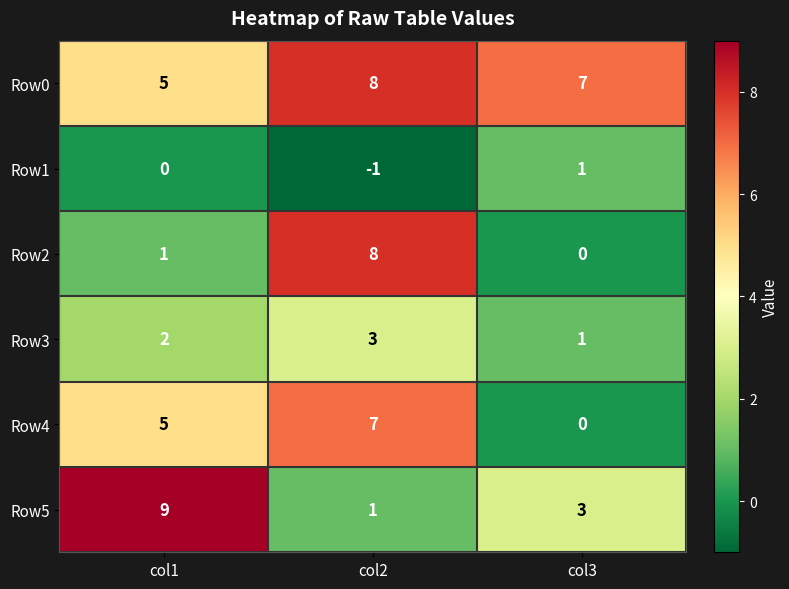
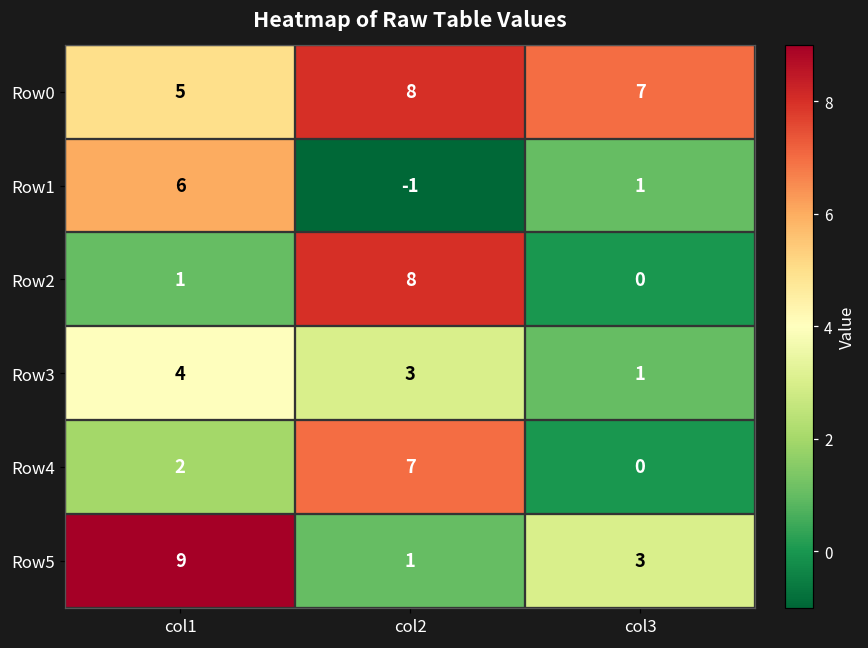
Row1, col1: 0 -> 6
Row3, col1: 2 -> 4
Row4, col1: 5 -> 2
